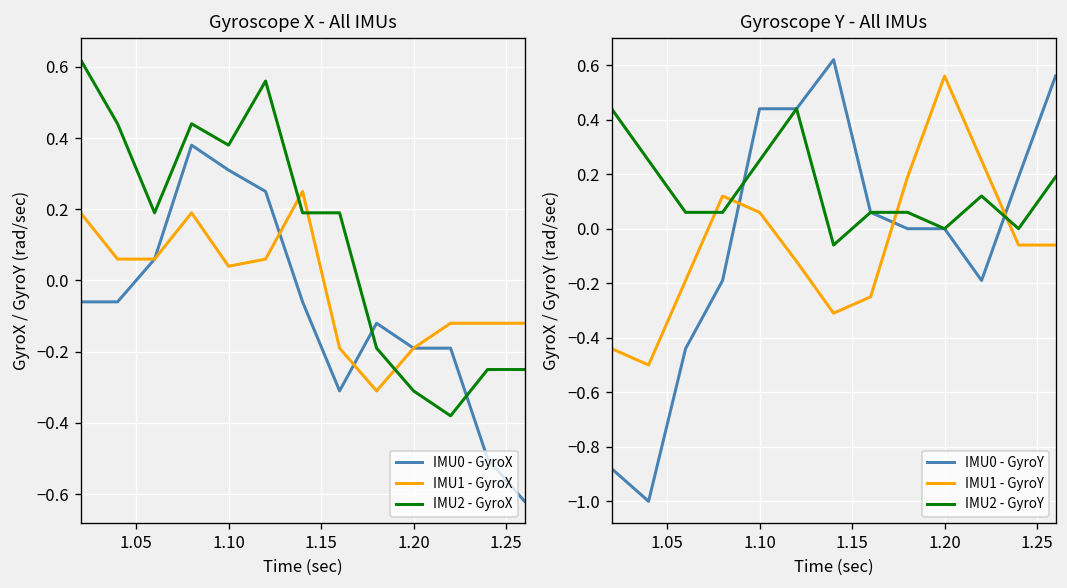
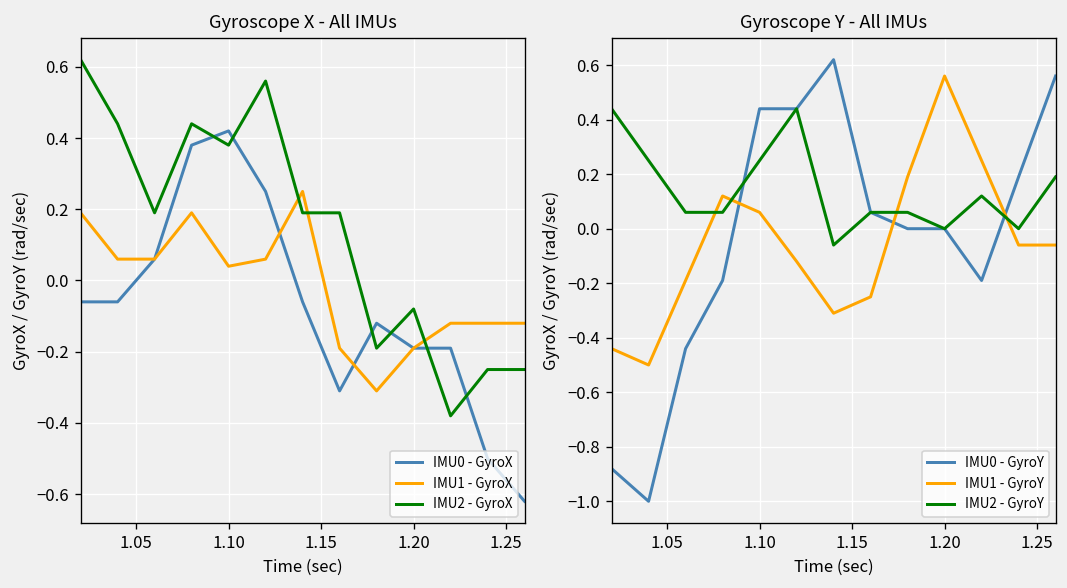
Gyroscope X - All IMUs, IMU0 - GyroX, 1.10: 0.31 -> 0.42
Gyroscope X - All IMUs, IMU2 - GyroX, 1.20: -0.31 -> -0.08
